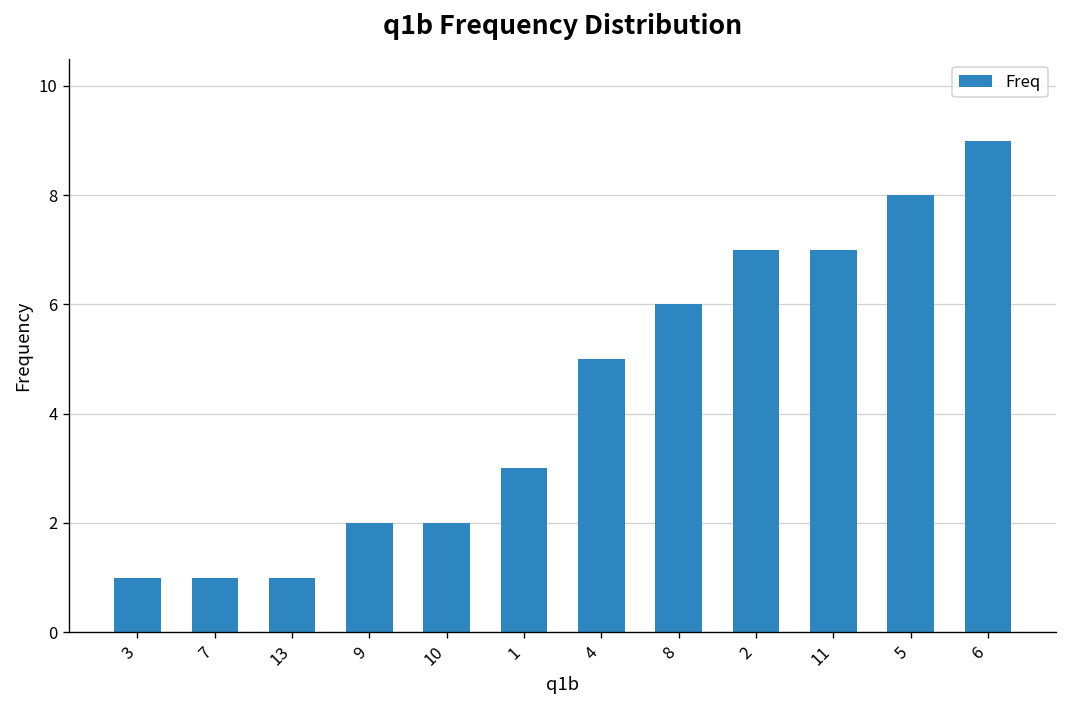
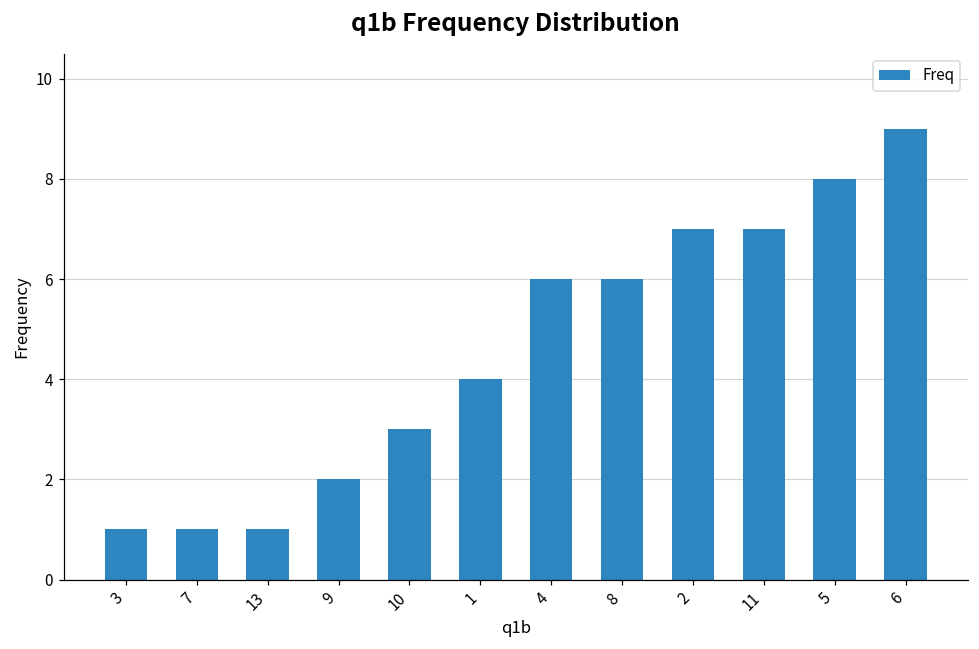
10: 2 -> 3
1: 3 -> 4
4: 5 -> 6
